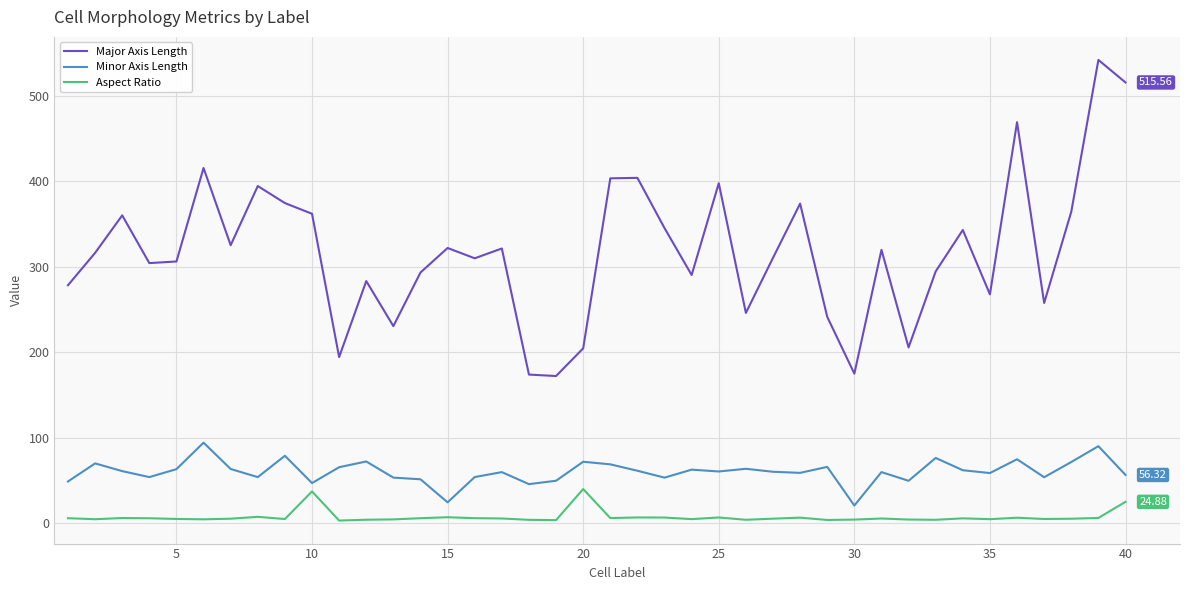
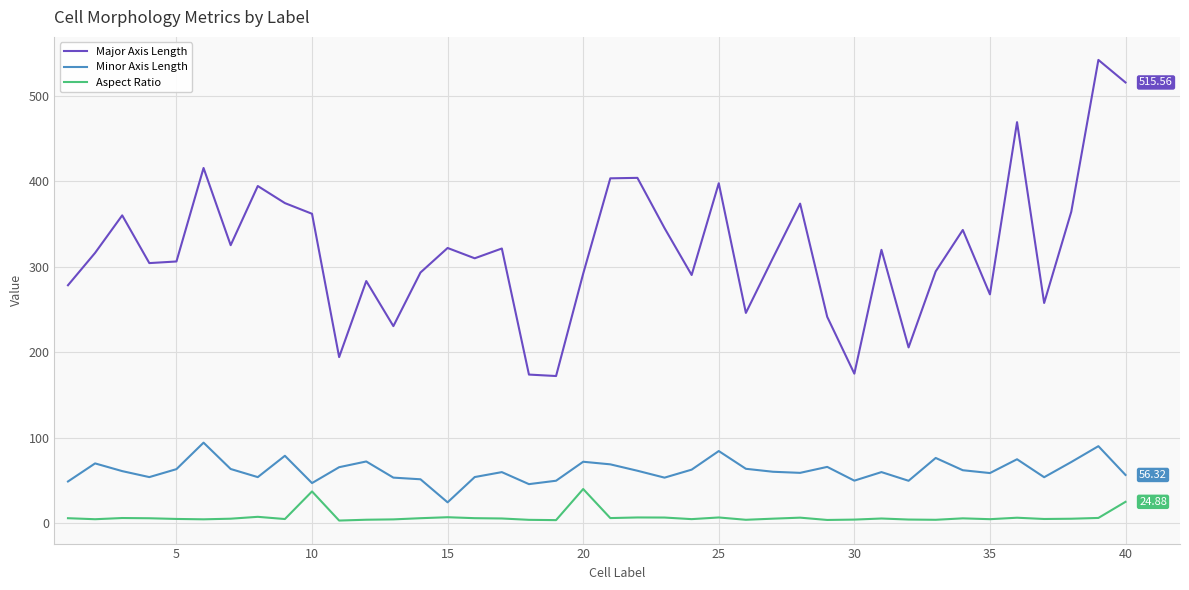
Major Axis Length, 20: 200 -> 290
Minor Axis Length, 25: 60 -> 80
Minor Axis Length, 30: 20 -> 50
